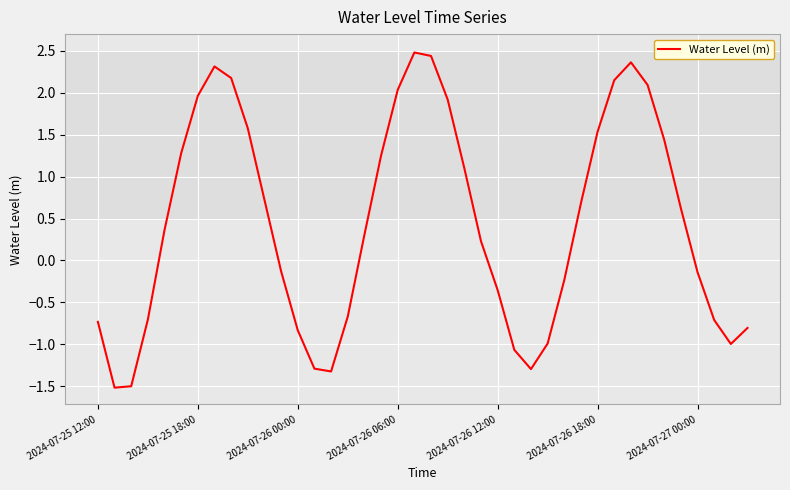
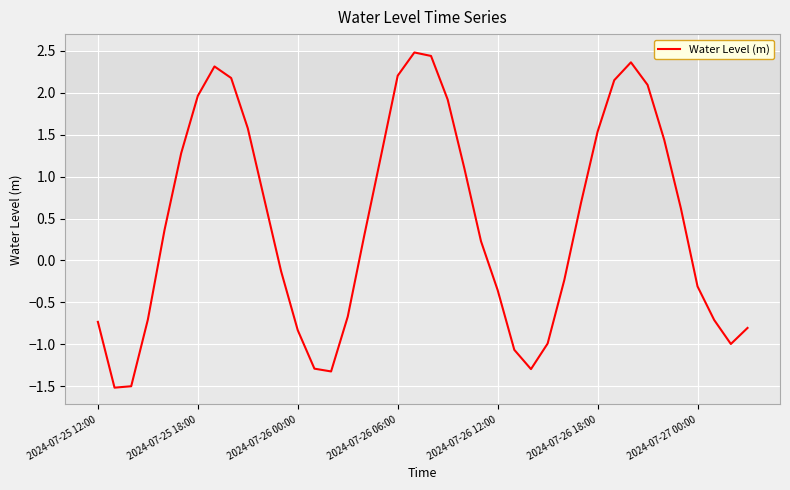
2024-07-26 06:00: 2.0 -> 2.2
2024-07-27 00:00: -0.1 -> -0.3
